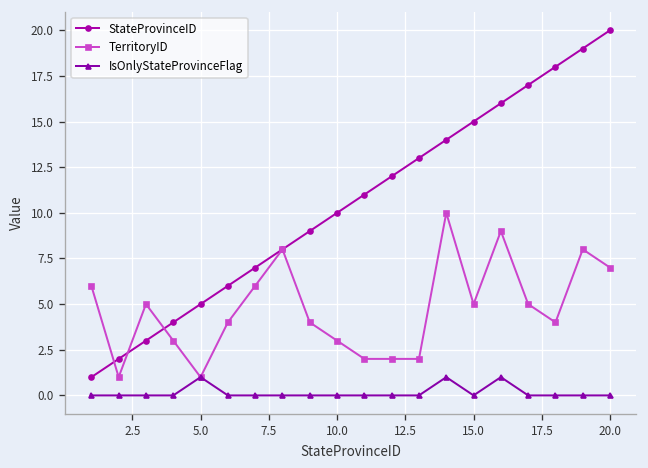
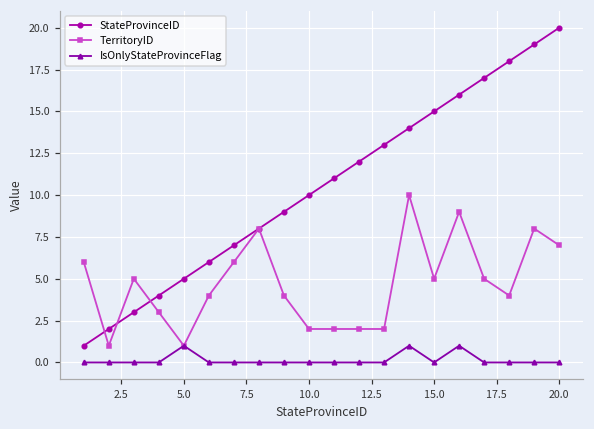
TerritoryID, 10.0: 3 -> 2
